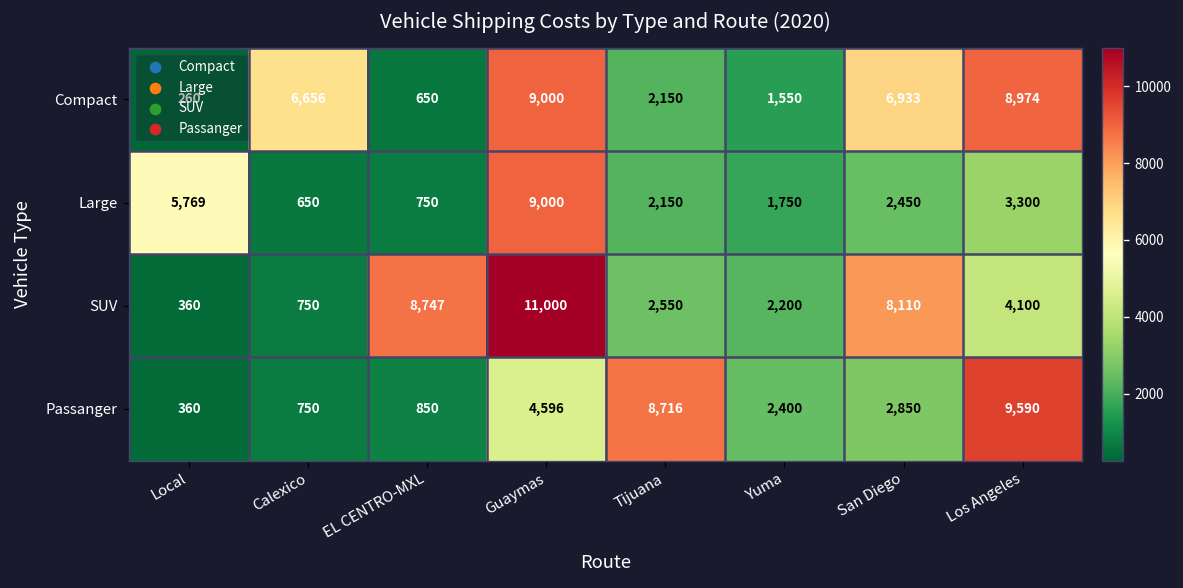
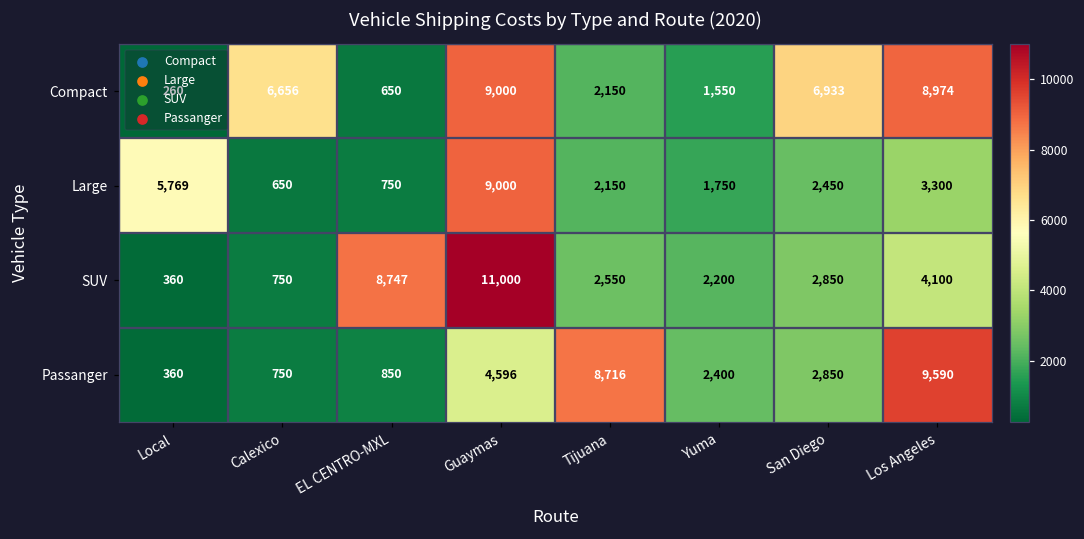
SUV, San Diego: 8,110 -> 2,850
